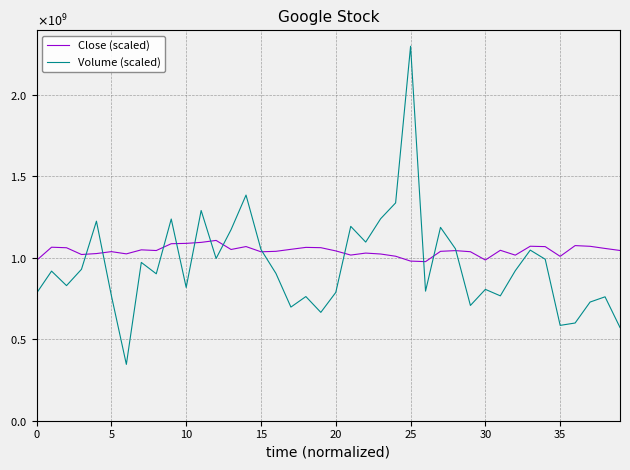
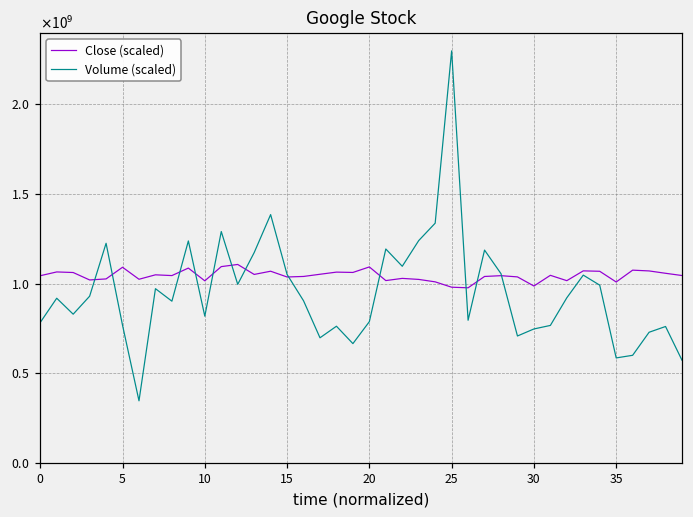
Close (scaled), 0: 980000000 -> 1040000000
Close (scaled), 5: 1040000000 -> 1090000000
Close (scaled), 10: 1090000000 -> 1020000000
Close (scaled), 20: 1040000000 -> 1090000000
Volume (scaled), 30: 810000000 -> 750000000
